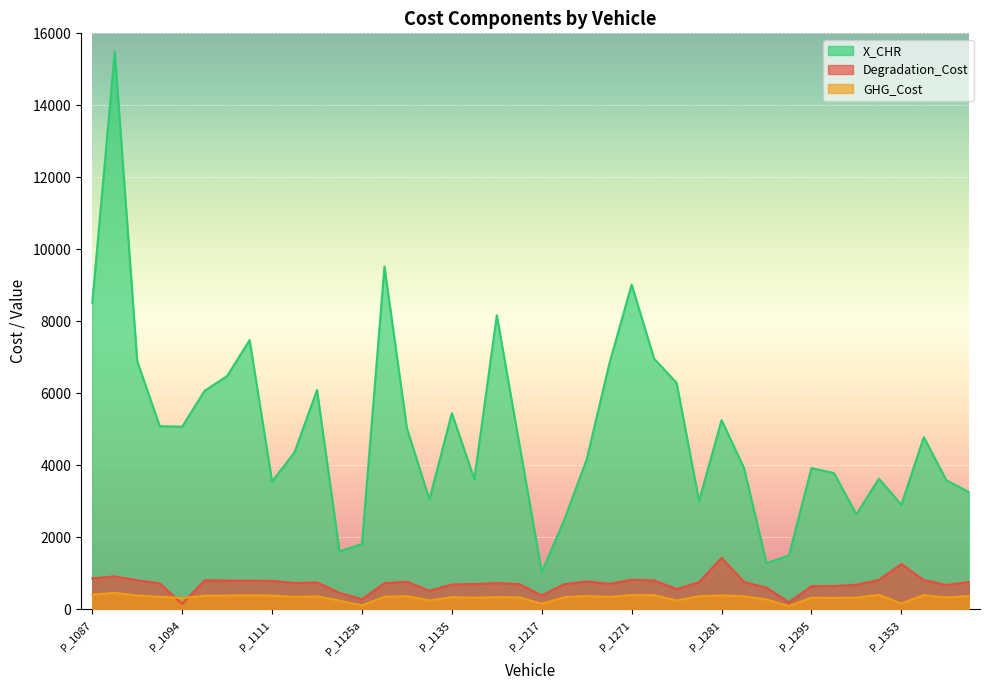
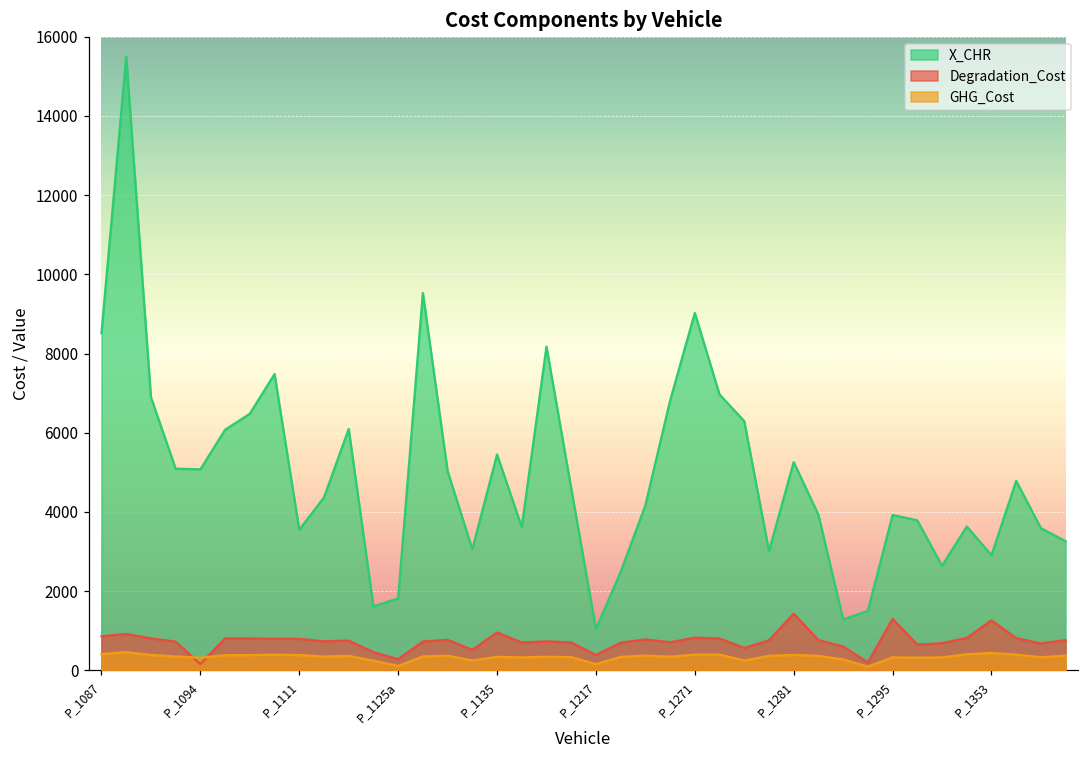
Degradation_Cost, P_1135: 700 -> 1000
Degradation_Cost, P_1295: 600 -> 1300
GHG_Cost, P_1353: 200 -> 400
